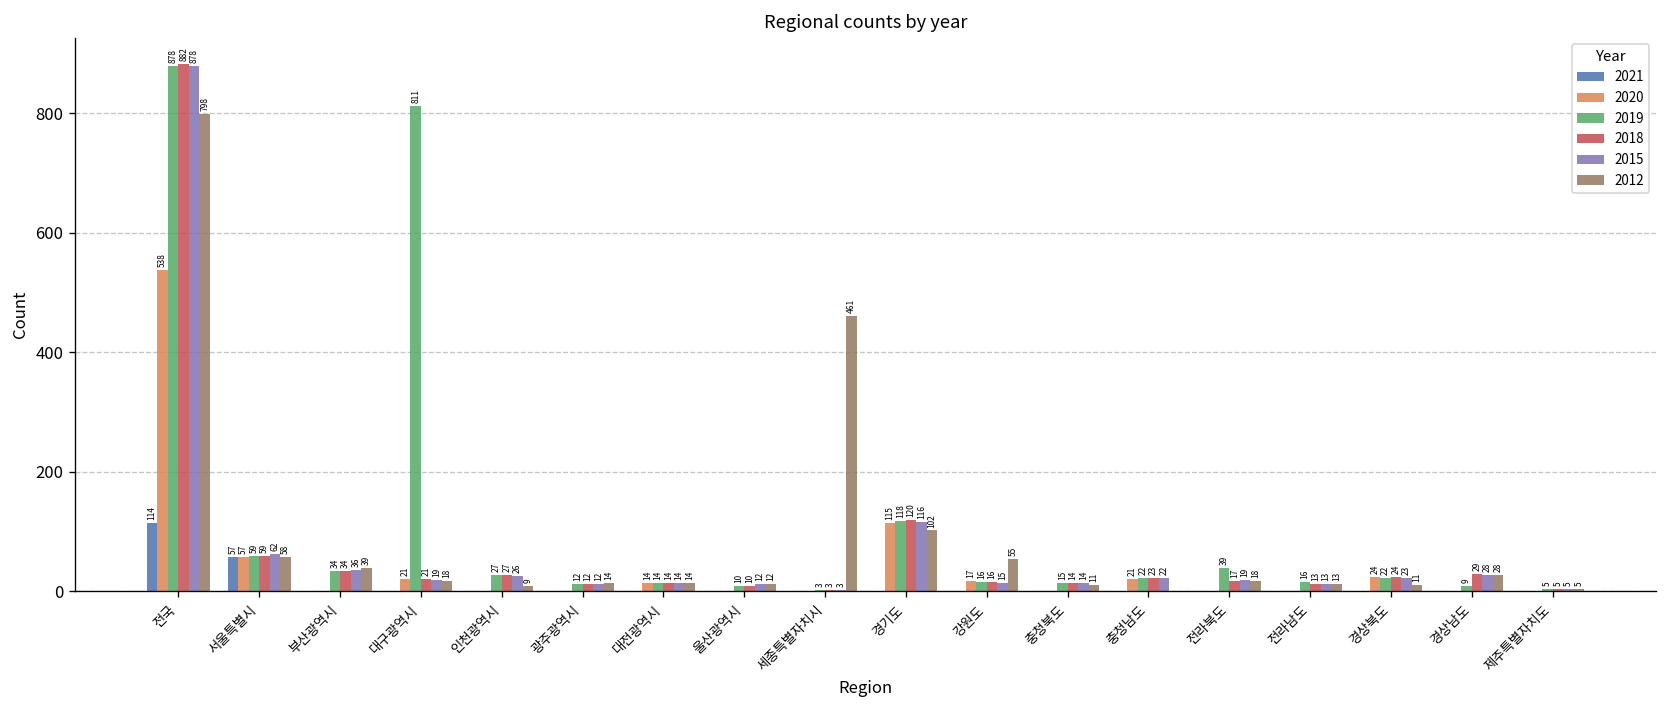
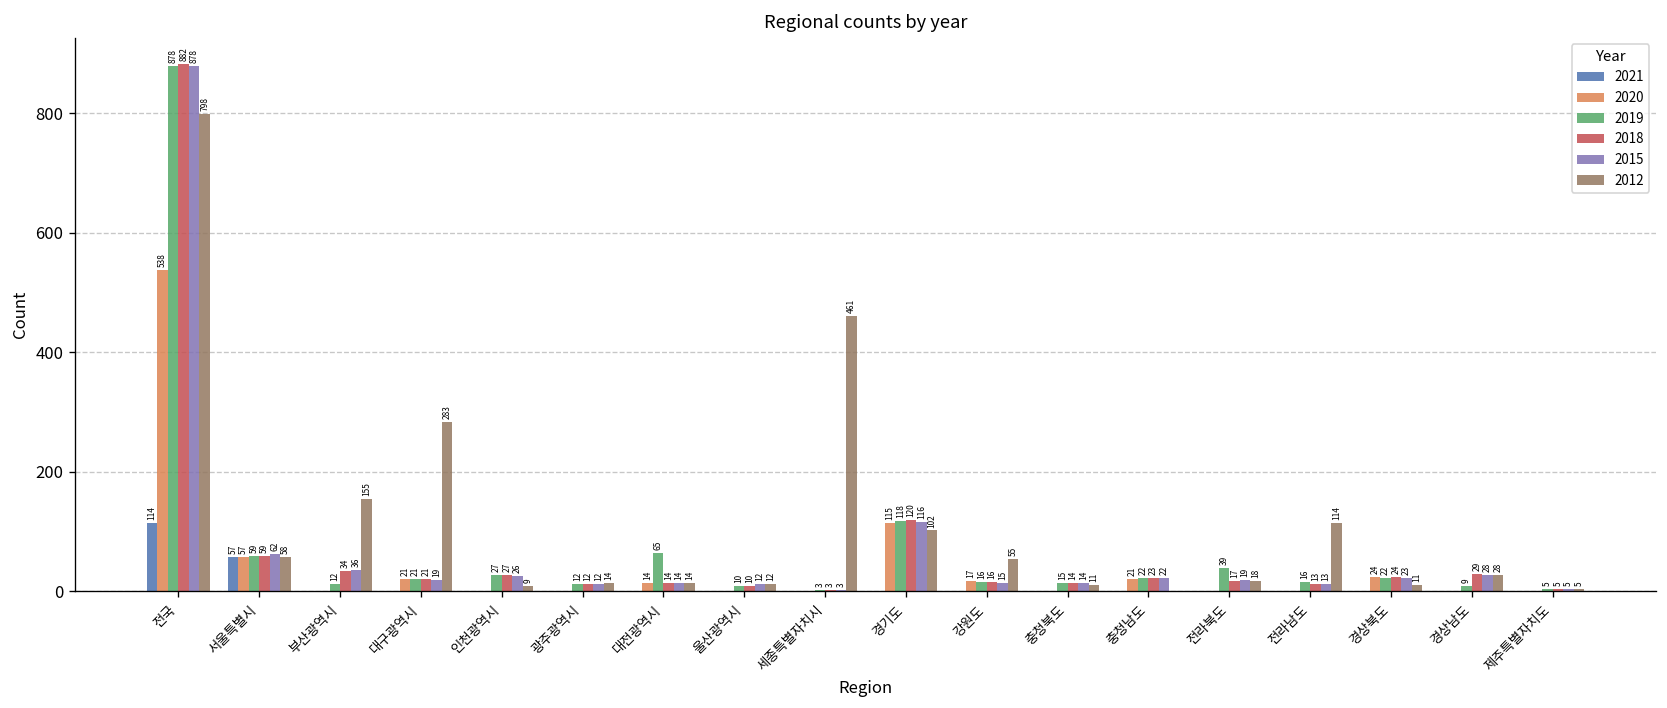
2019, 부산광역시: 34 -> 12
2012, 부산광역시: 39 -> 155
2019, 대구광역시: 811 -> 21
2012, 대구광역시: 18 -> 283
2019, 대전광역시: 14 -> 65
2012, 전라남도: 13 -> 114
